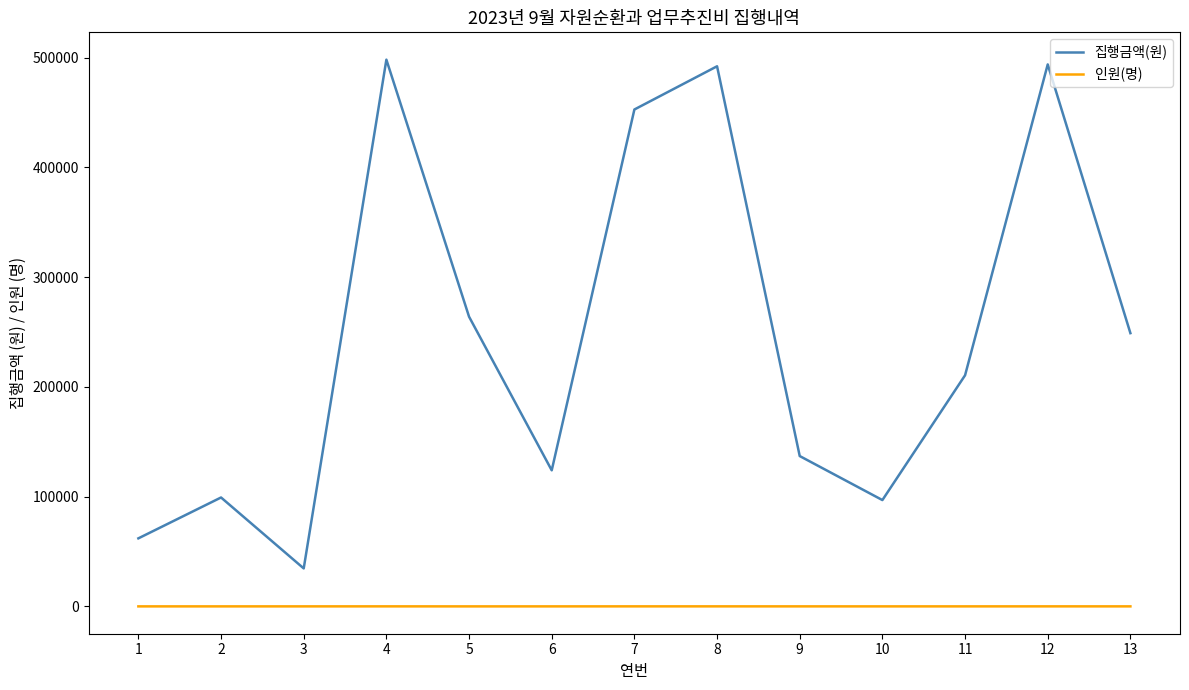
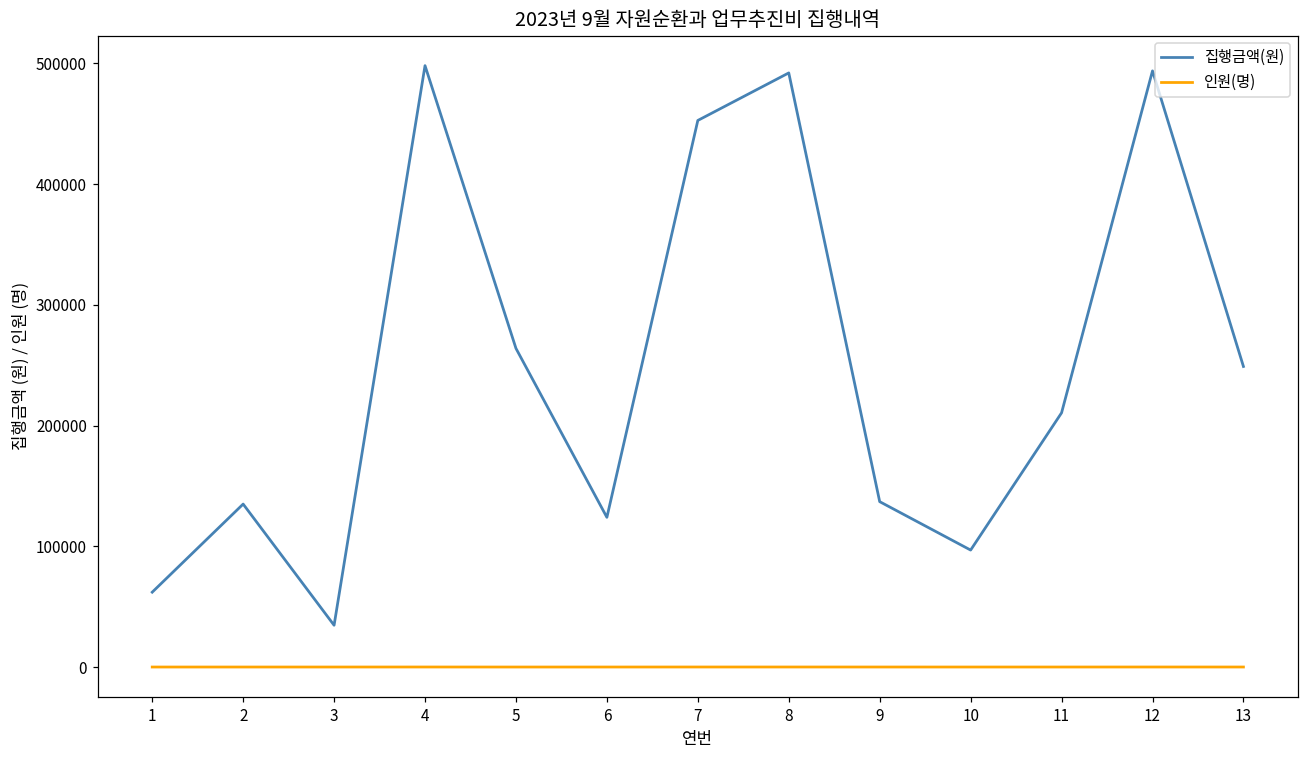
집행금액(원), 2: 99000 -> 135000
